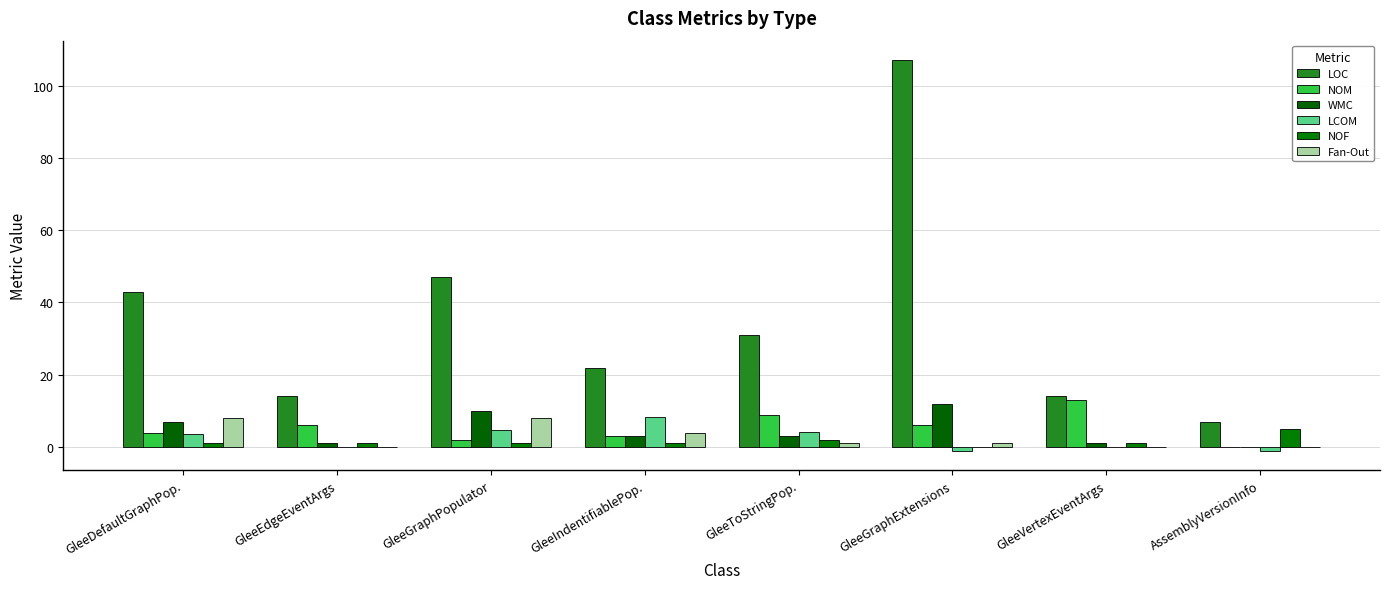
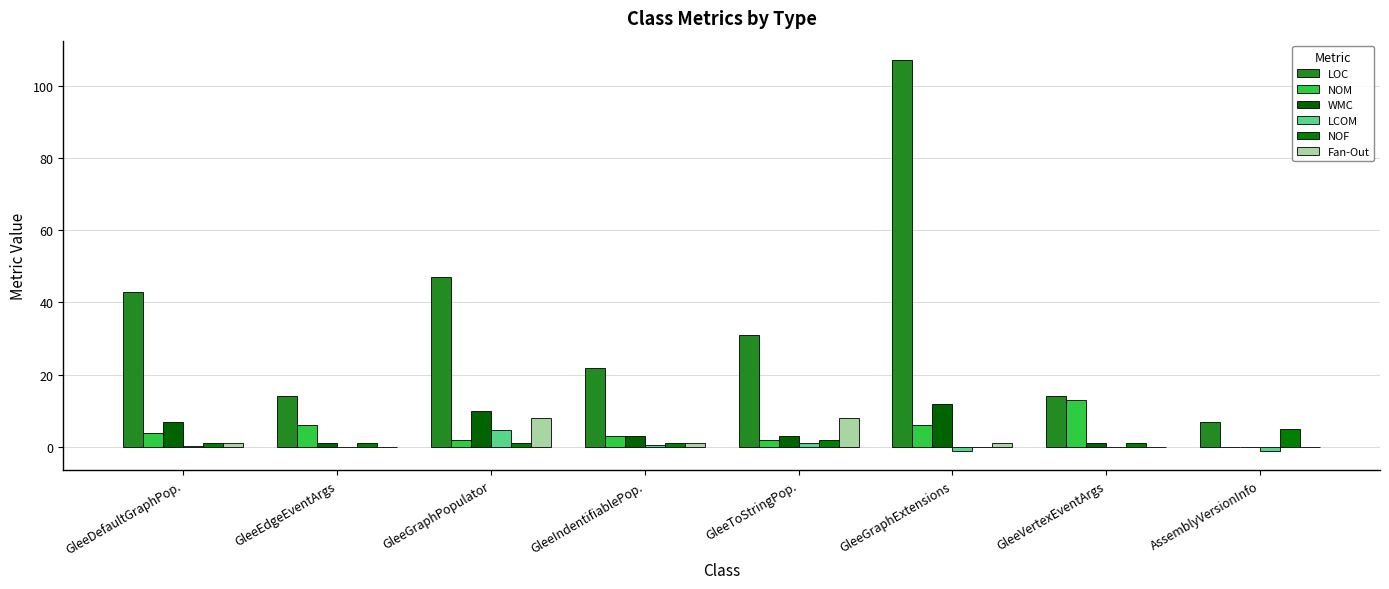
LCOM, GleeDefaultGraphPop.: 4 -> 0
Fan-Out, GleeDefaultGraphPop.: 8 -> 1
LCOM, GleeIndentifiablePop.: 8 -> 1
Fan-Out, GleeIndentifiablePop.: 4 -> 1
NOM, GleeToStringPop.: 9 -> 2
LCOM, GleeToStringPop.: 4 -> 1
Fan-Out, GleeToStringPop.: 1 -> 8
